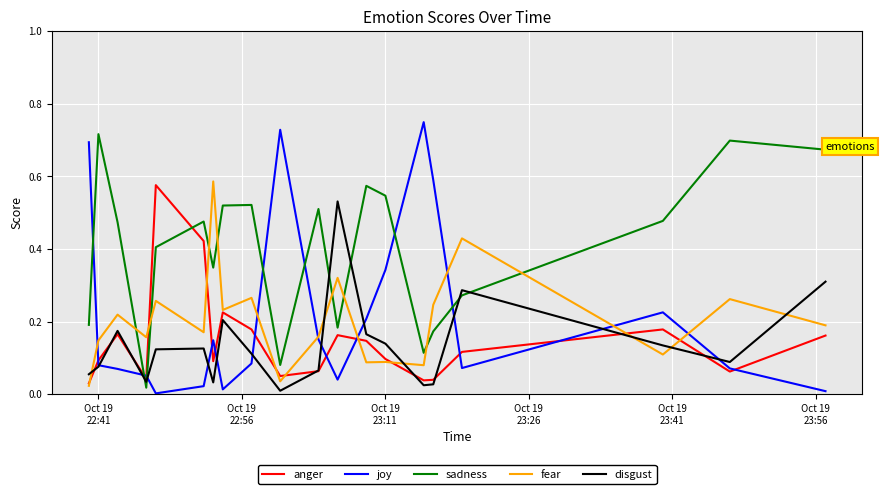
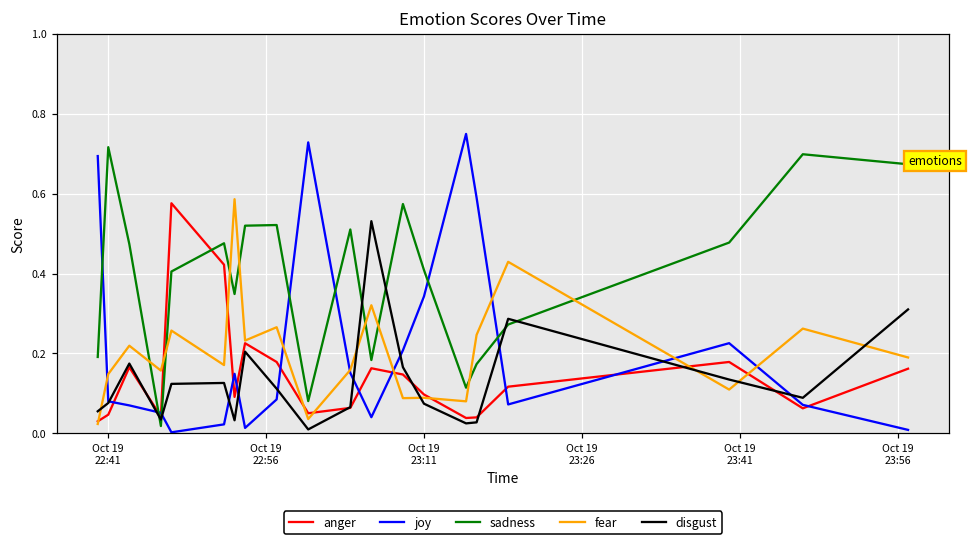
anger, Oct 19 22:41: 0.09 -> 0.05
sadness, Oct 19 23:11: 0.55 -> 0.41
disgust, Oct 19 23:11: 0.14 -> 0.07
